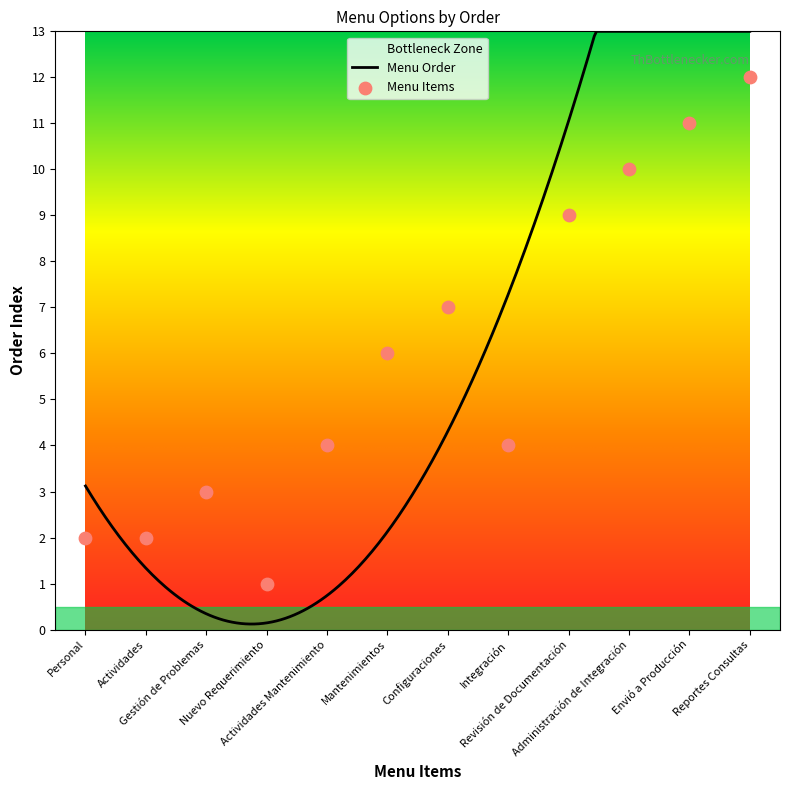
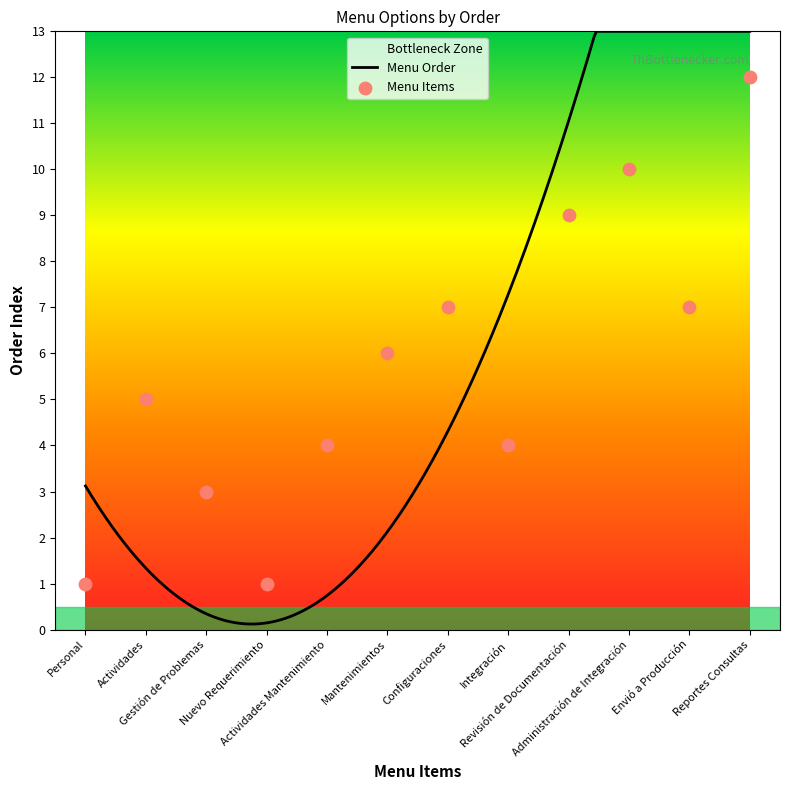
Menu Items, Personal: 2 -> 1
Menu Items, Actividades: 2 -> 5
Menu Items, Envió a Producción: 11 -> 7
